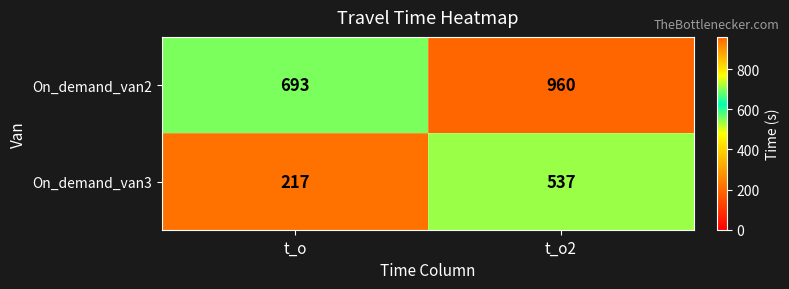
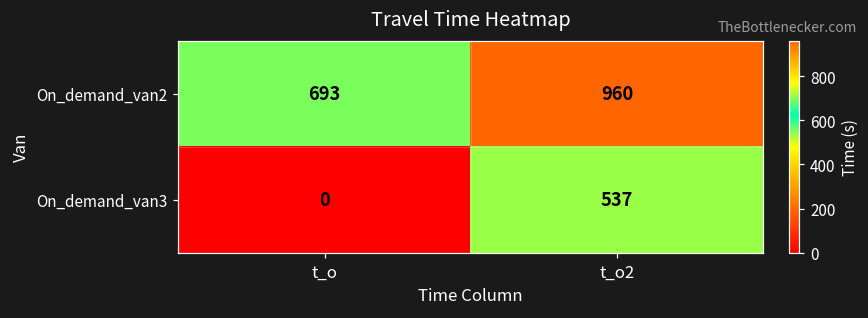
On_demand_van3, t_o: 217 -> 0
